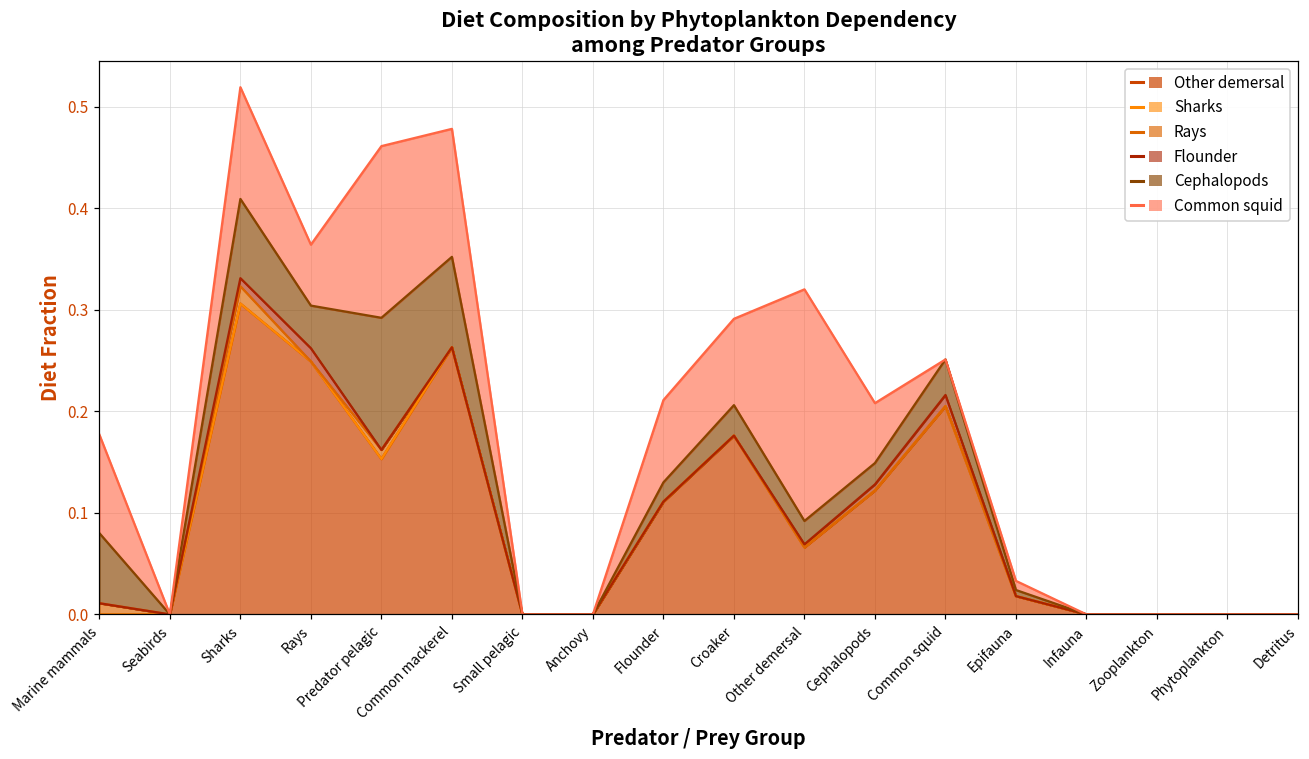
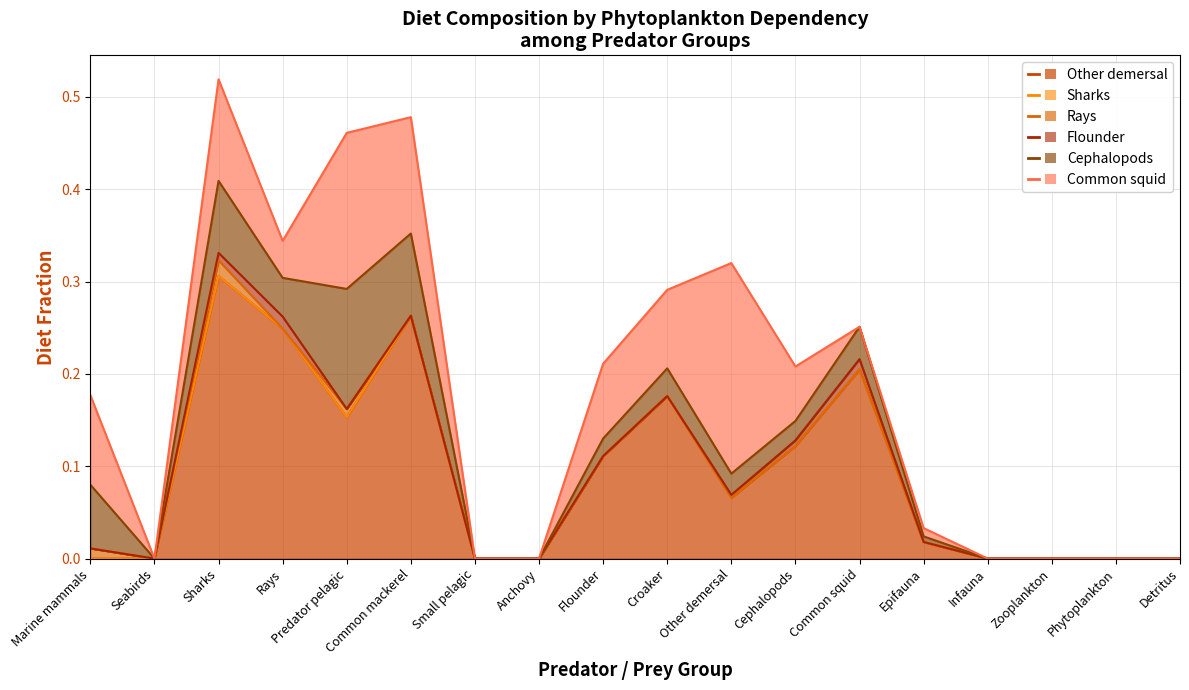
Common squid, Rays: 0.06 -> 0.04
